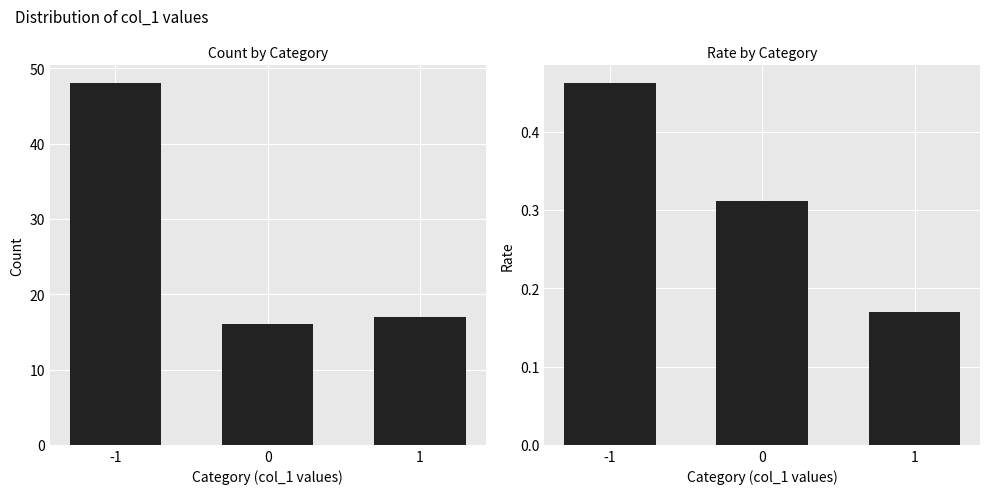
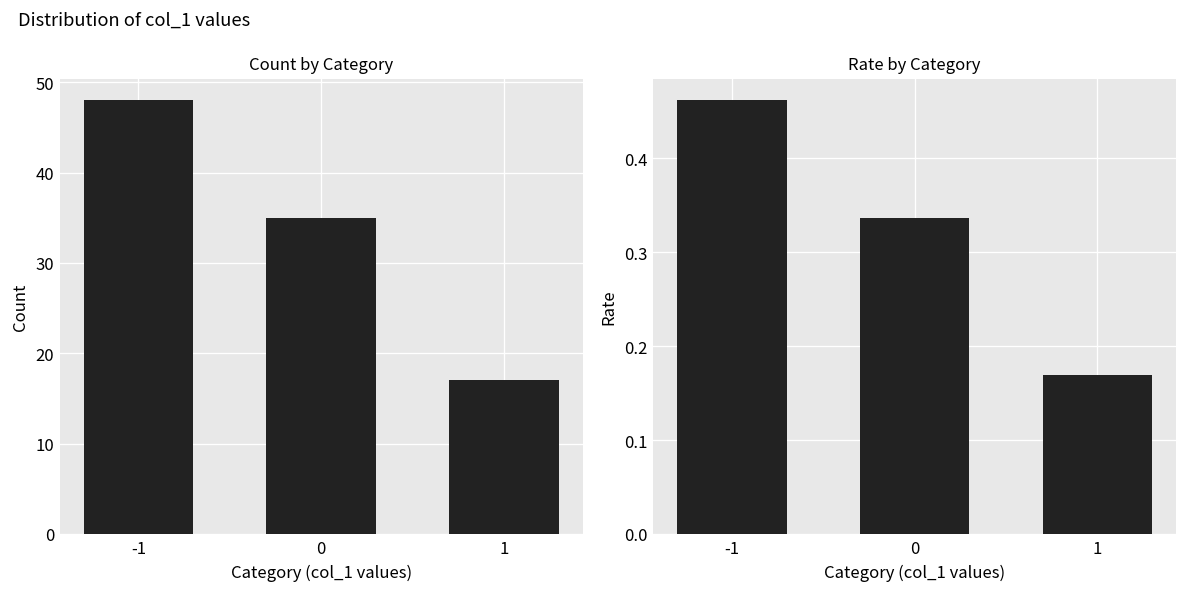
Count by Category, 0: 16 -> 35
Rate by Category, 0: 0.31 -> 0.34
